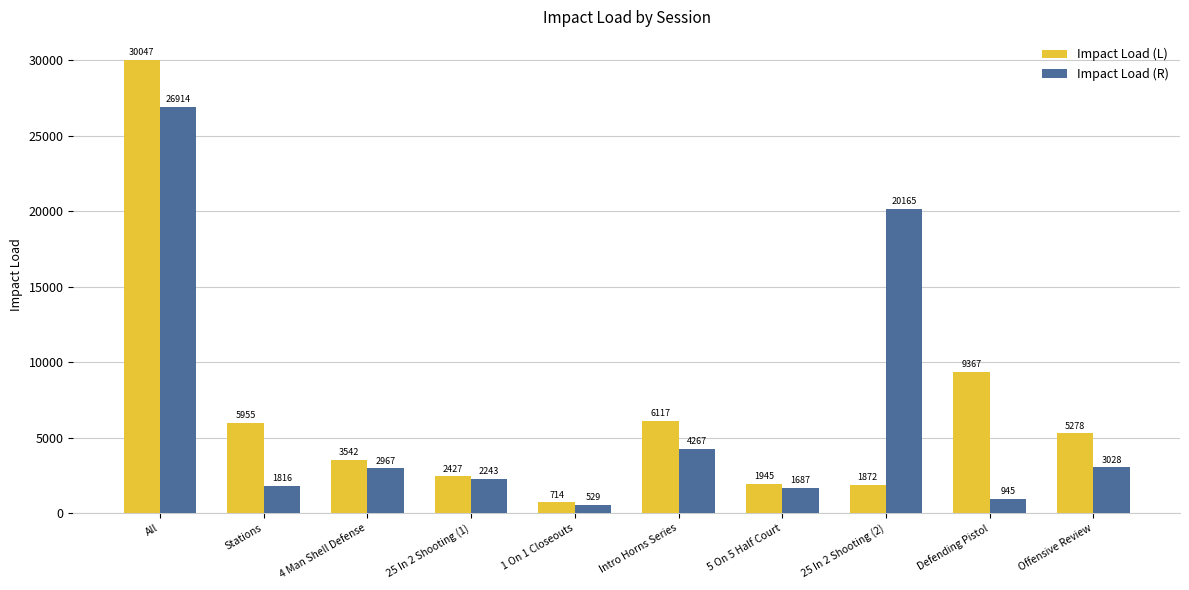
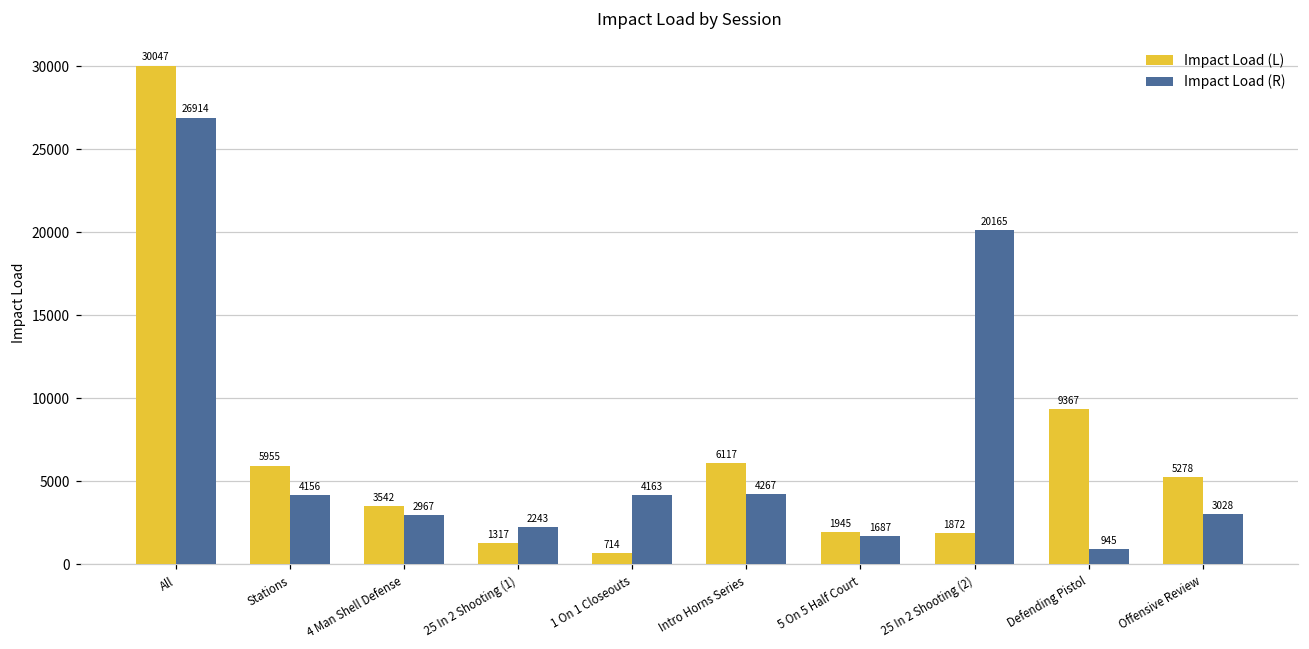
Impact Load (R), Stations: 1816 -> 4156
Impact Load (L), 25 In 2 Shooting (1): 2427 -> 1317
Impact Load (R), 1 On 1 Closeouts: 529 -> 4163
